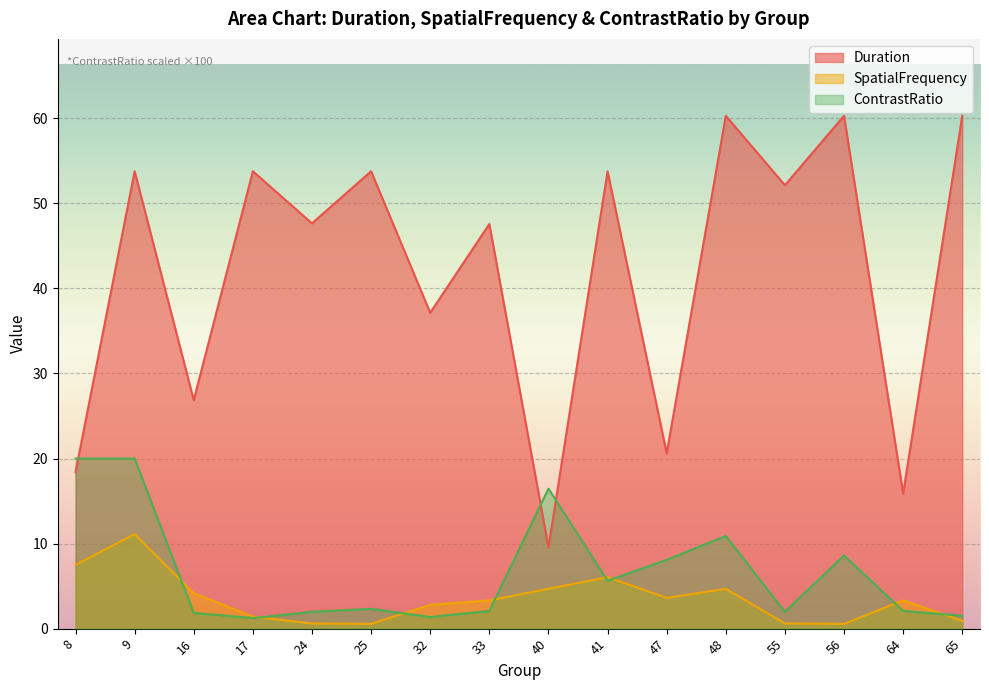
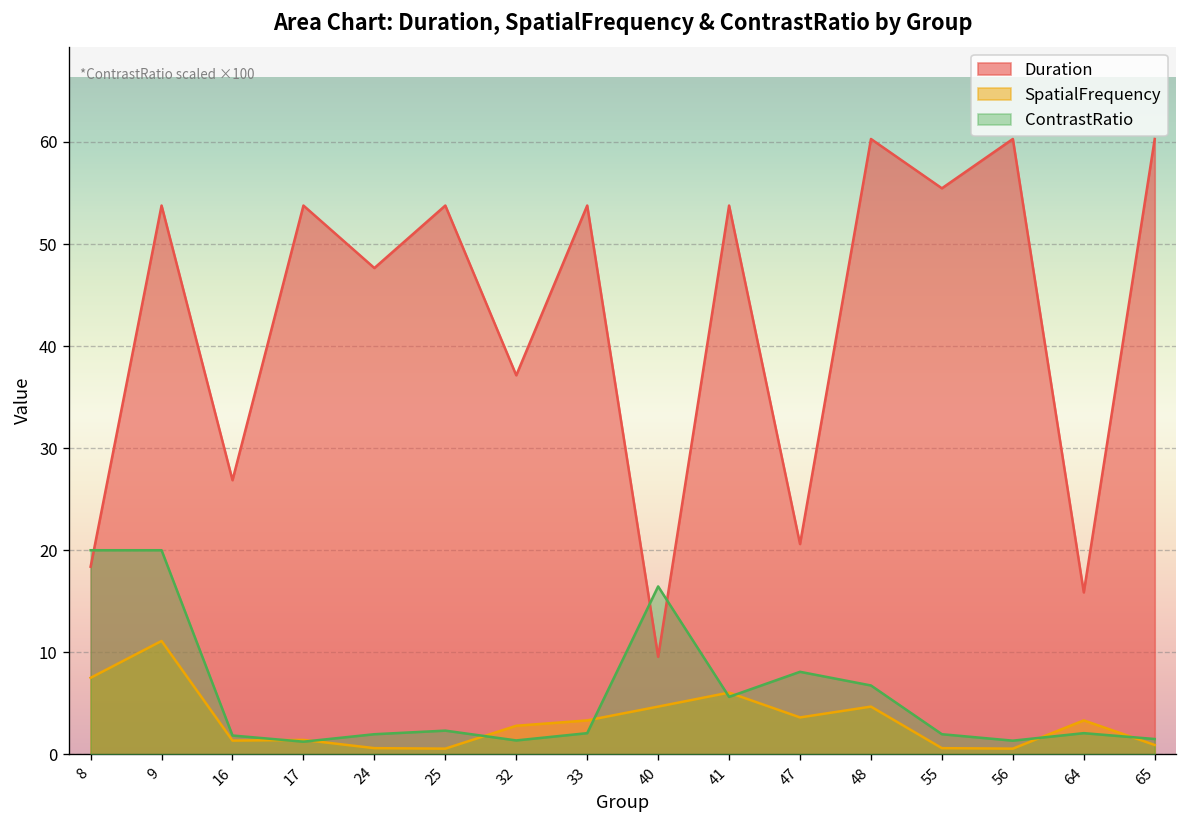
SpatialFrequency, 16: 4 -> 1
Duration, 33: 48 -> 54
ContrastRatio, 48: 11 -> 7
Duration, 55: 52 -> 55
ContrastRatio, 56: 9 -> 1
